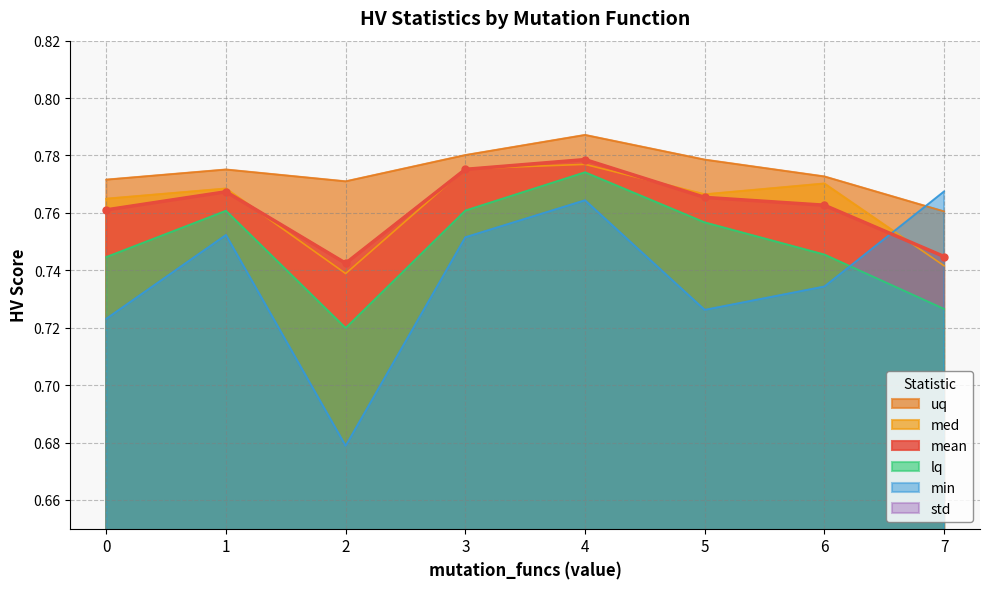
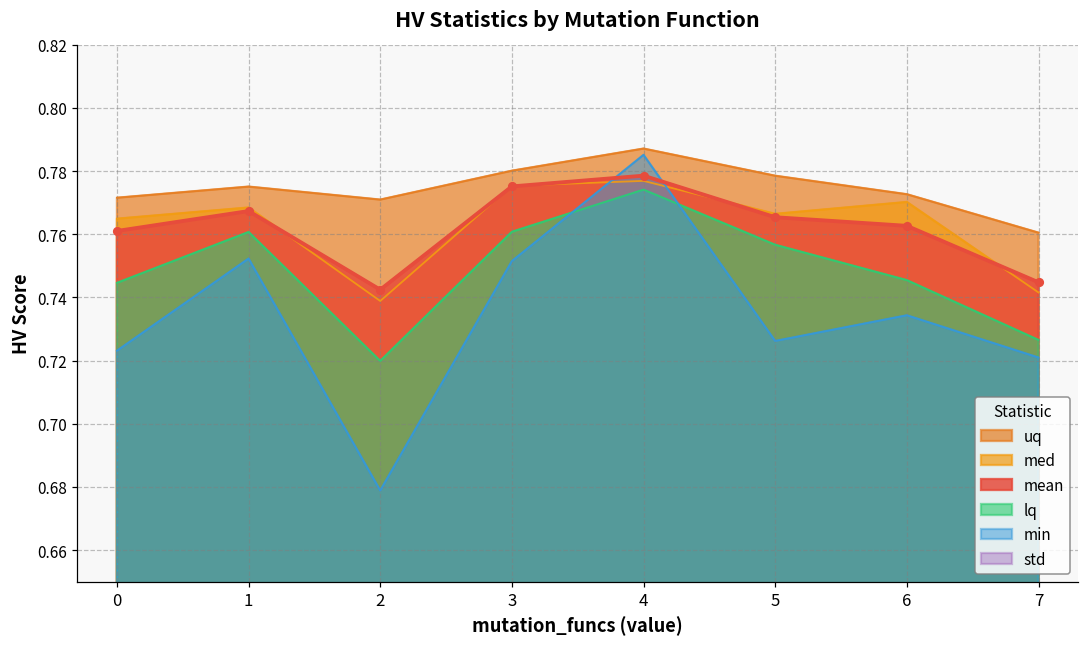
min, 4: 0.764 -> 0.785
min, 7: 0.767 -> 0.721
